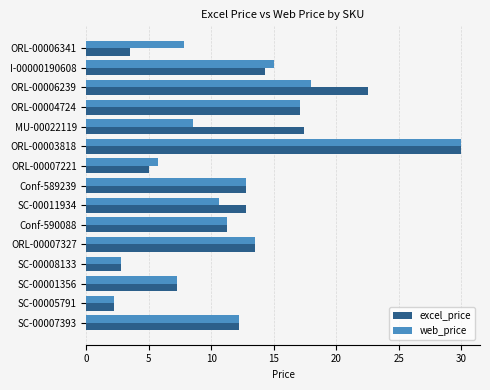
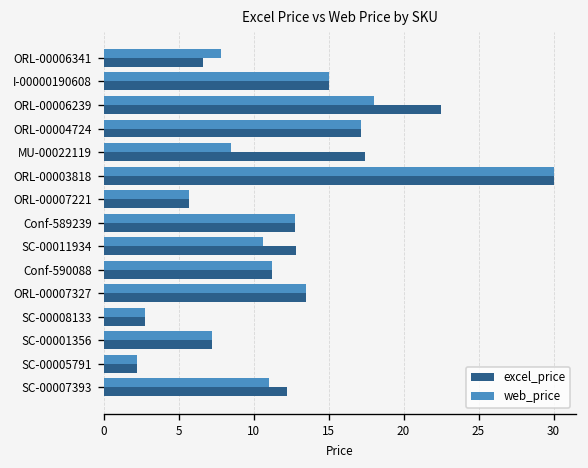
excel_price, ORL-00006341: 3.5 -> 6.6
excel_price, I-00000190608: 14.3 -> 15.0
excel_price, ORL-00007221: 5.0 -> 5.7
web_price, SC-00007393: 12.3 -> 11.1
